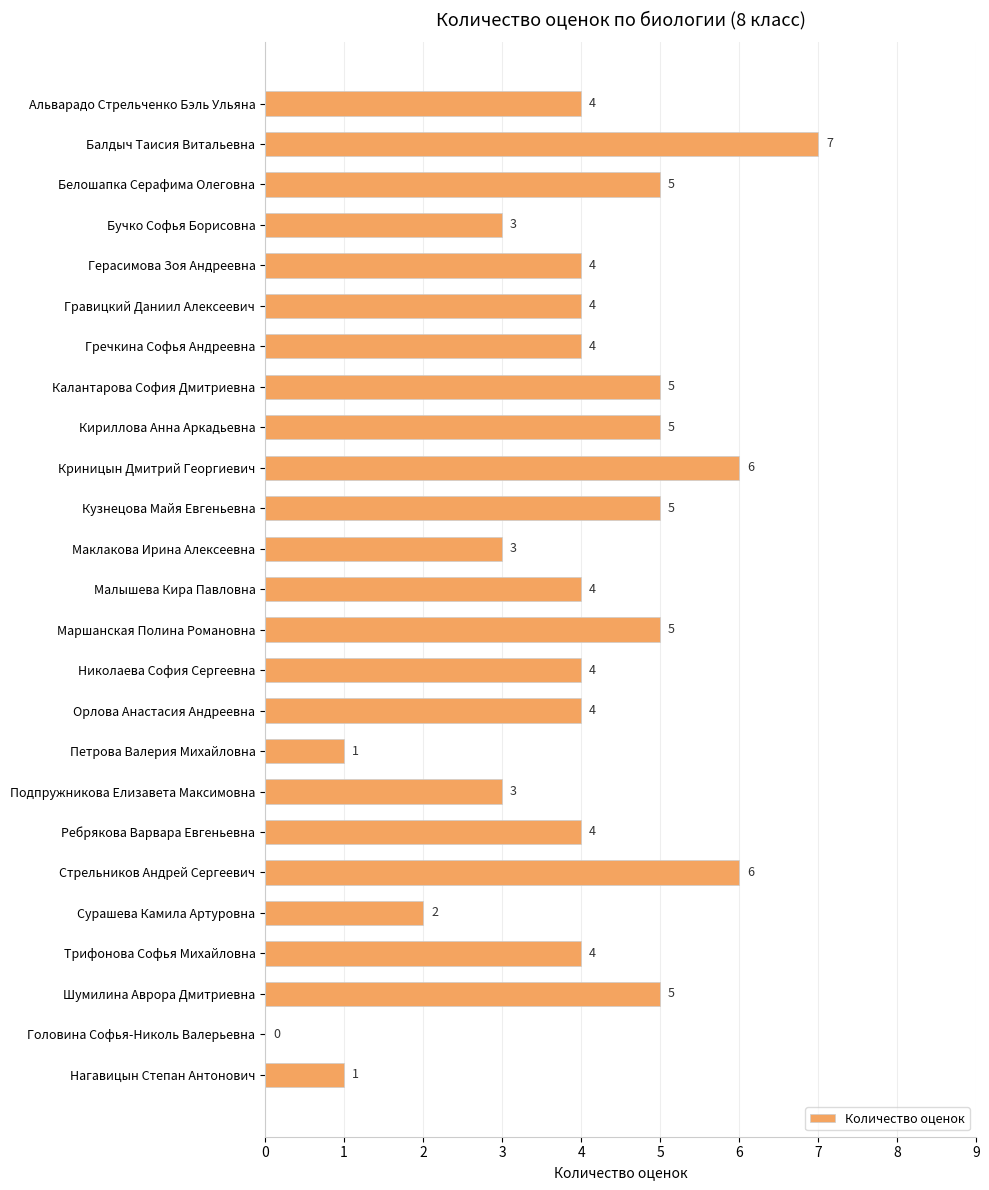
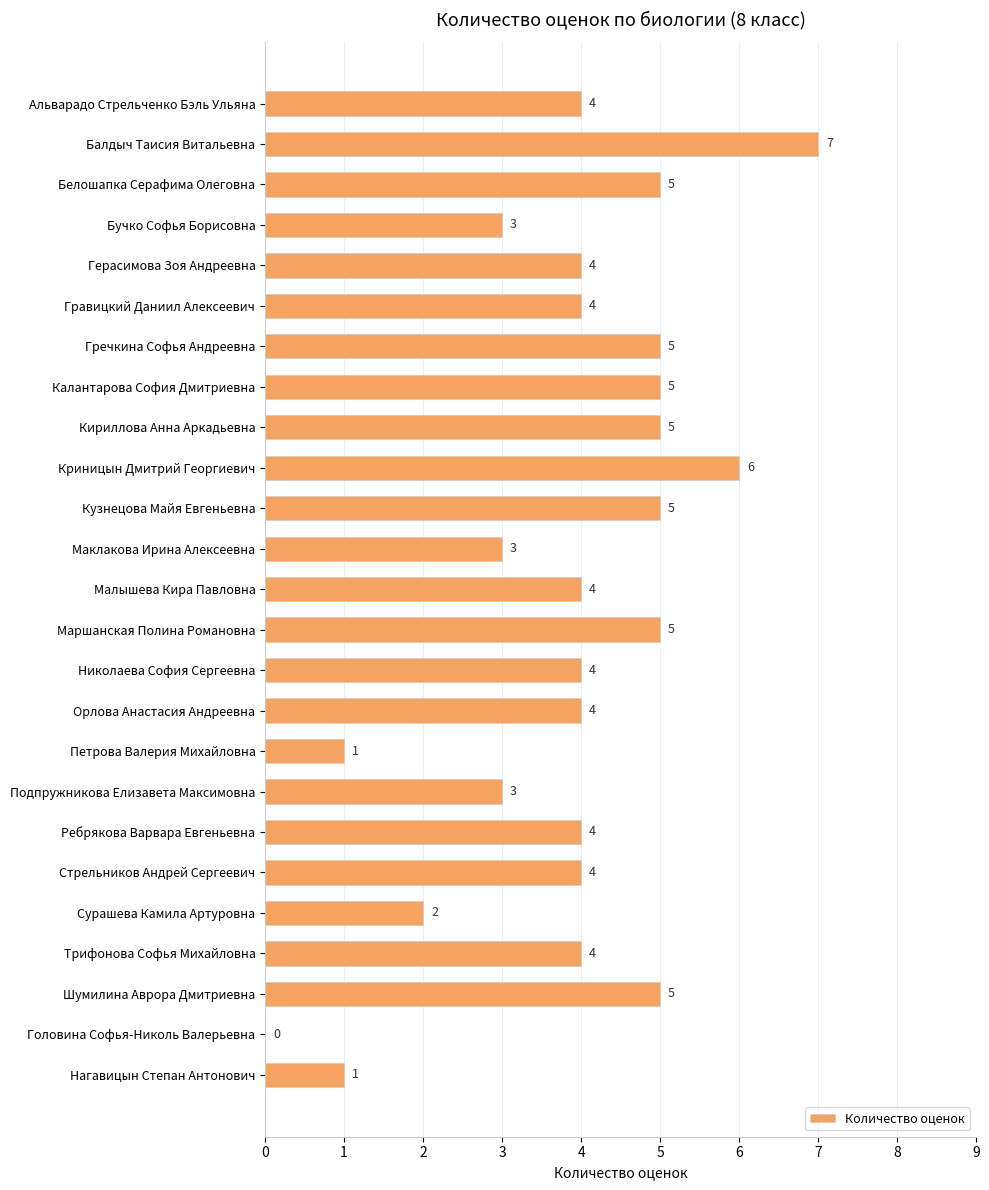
Гречкина Софья Андреевна: 4 -> 5
Стрельников Андрей Сергеевич: 6 -> 4
